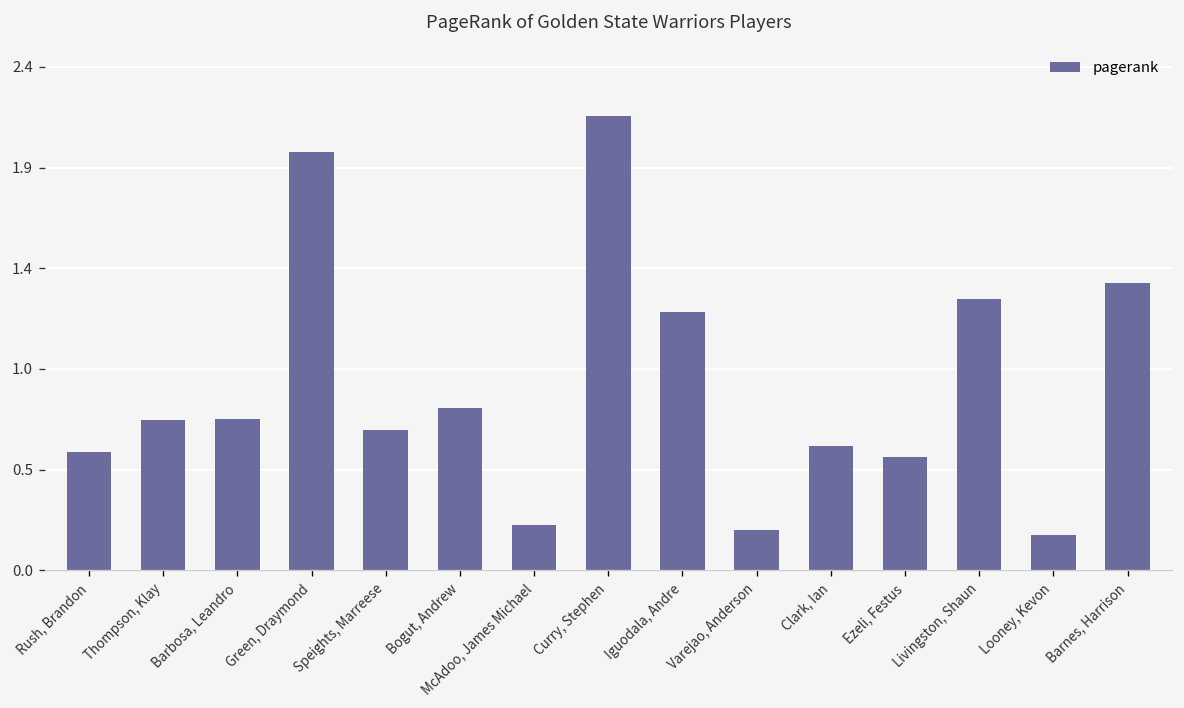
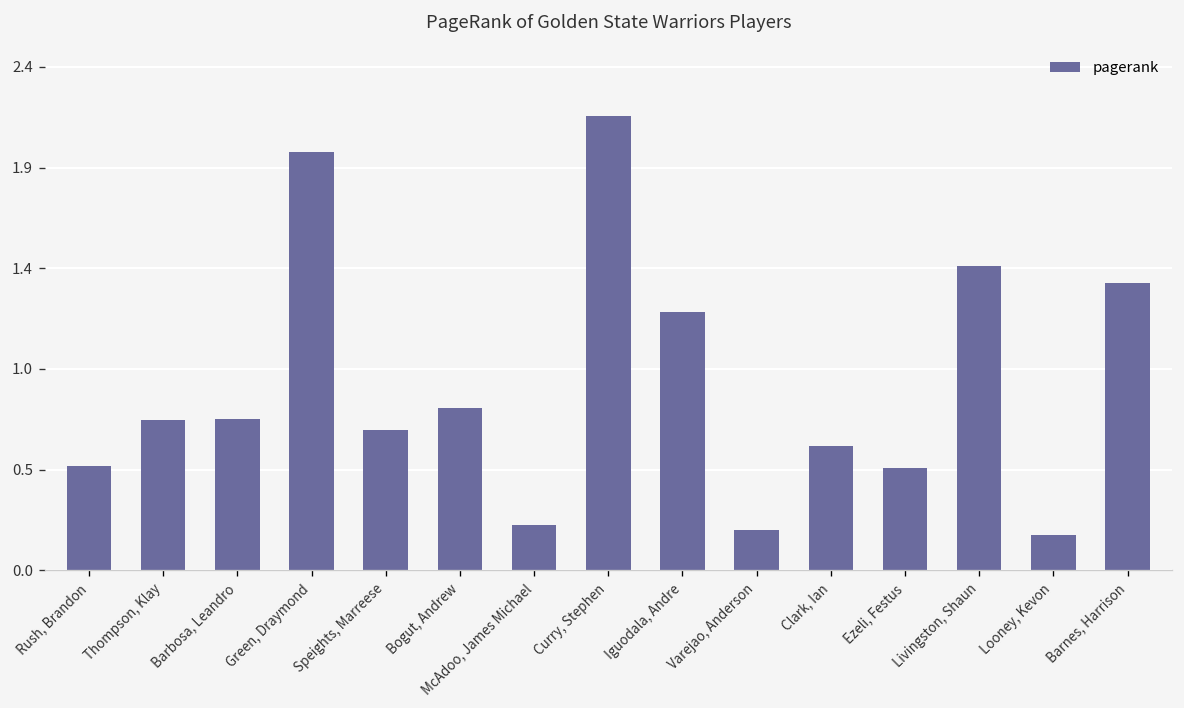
Rush, Brandon: 0.56 -> 0.50
Ezeli, Festus: 0.54 -> 0.49
Livingston, Shaun: 1.29 -> 1.45
